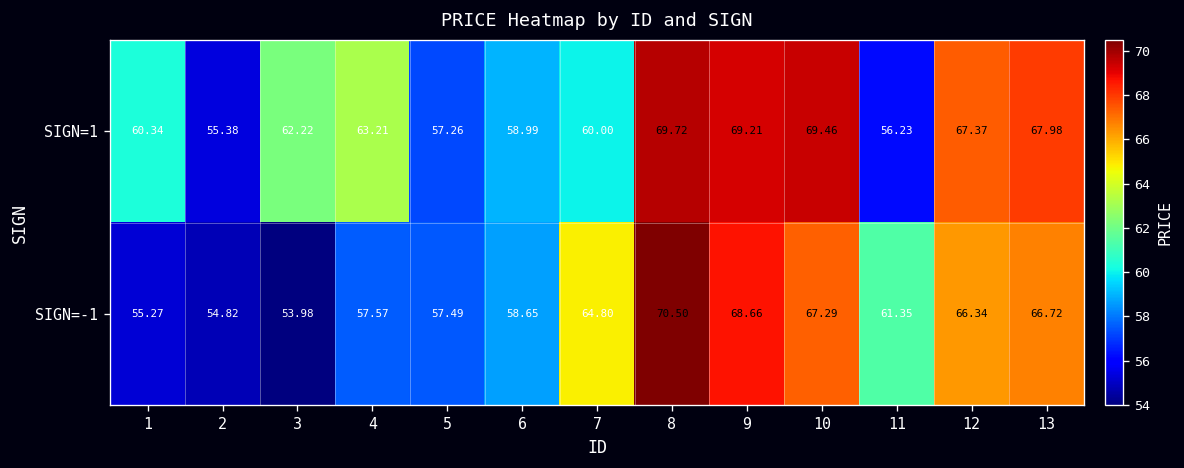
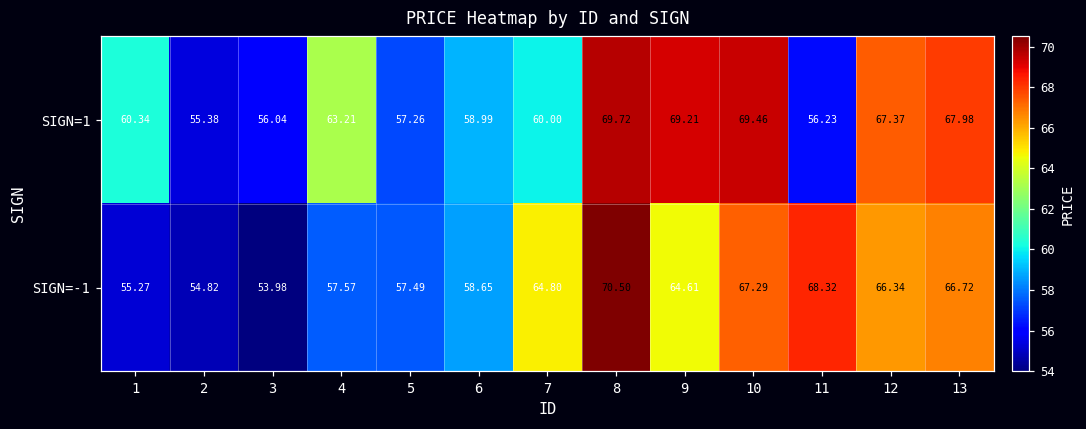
SIGN=1, 3: 62.22 -> 56.04
SIGN=-1, 9: 68.66 -> 64.61
SIGN=-1, 11: 61.35 -> 68.32
